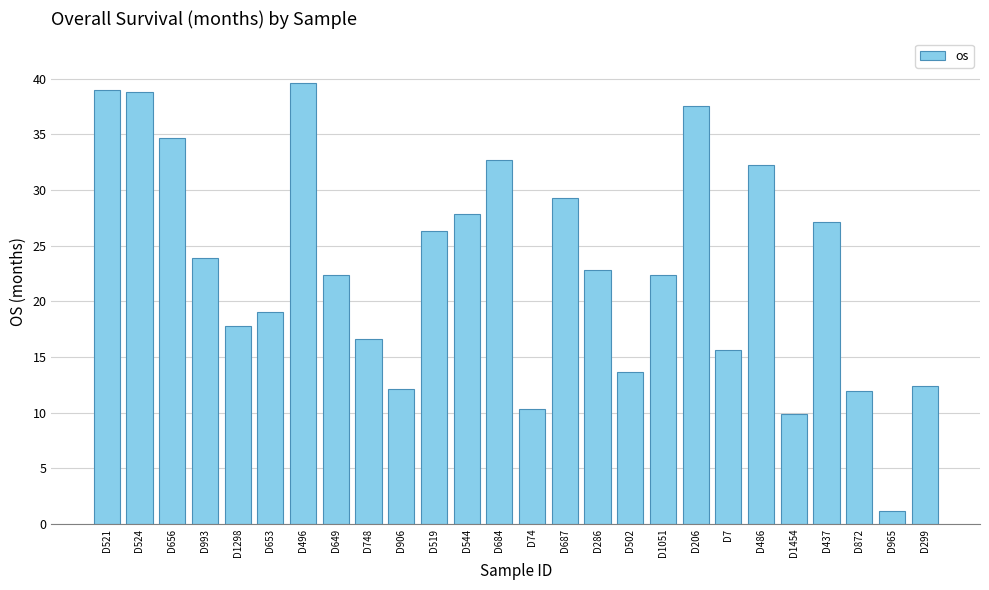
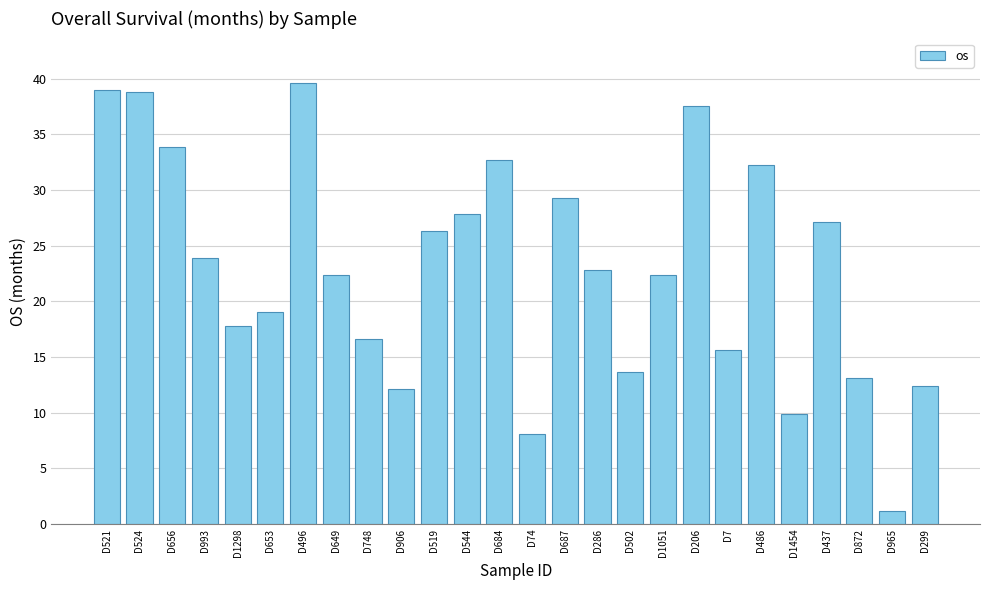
D656: 34.7 -> 33.9
D74: 10.3 -> 8.1
D872: 12.0 -> 13.1
